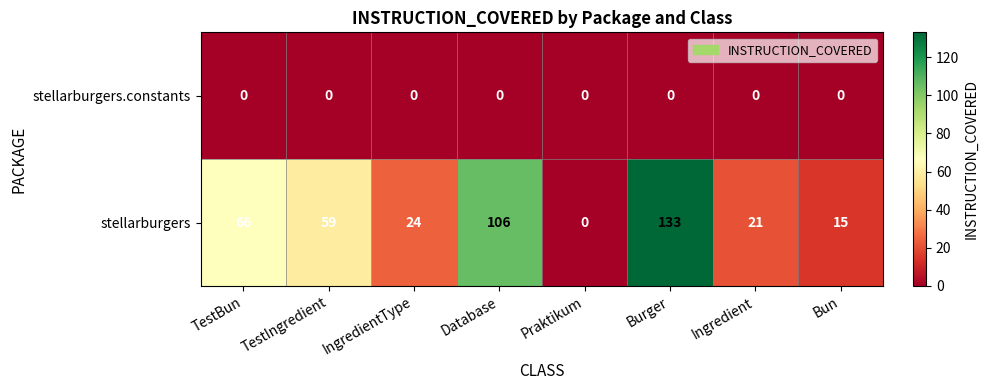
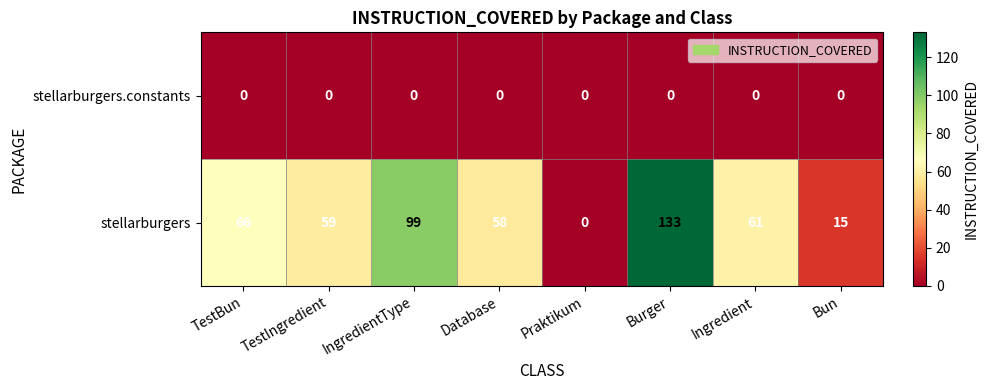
stellarburgers, IngredientType: 24 -> 99
stellarburgers, Database: 106 -> 58
stellarburgers, Ingredient: 21 -> 61
